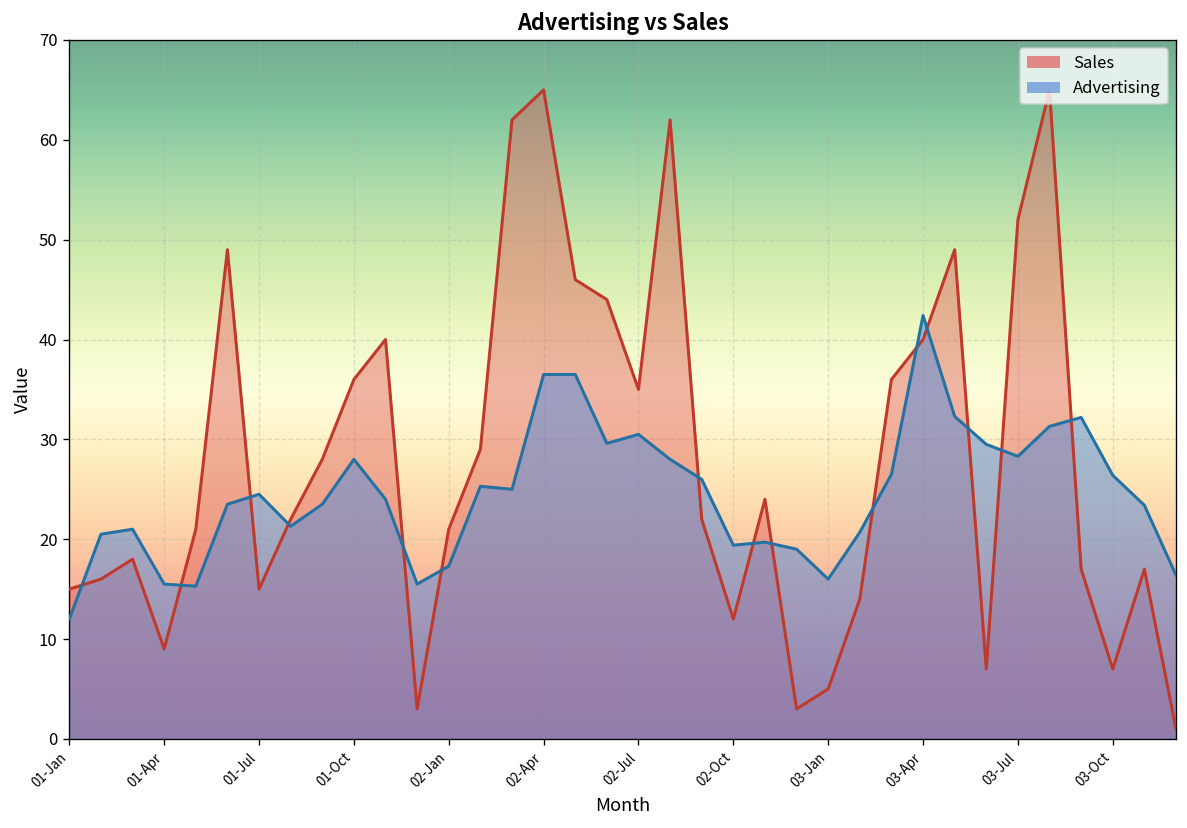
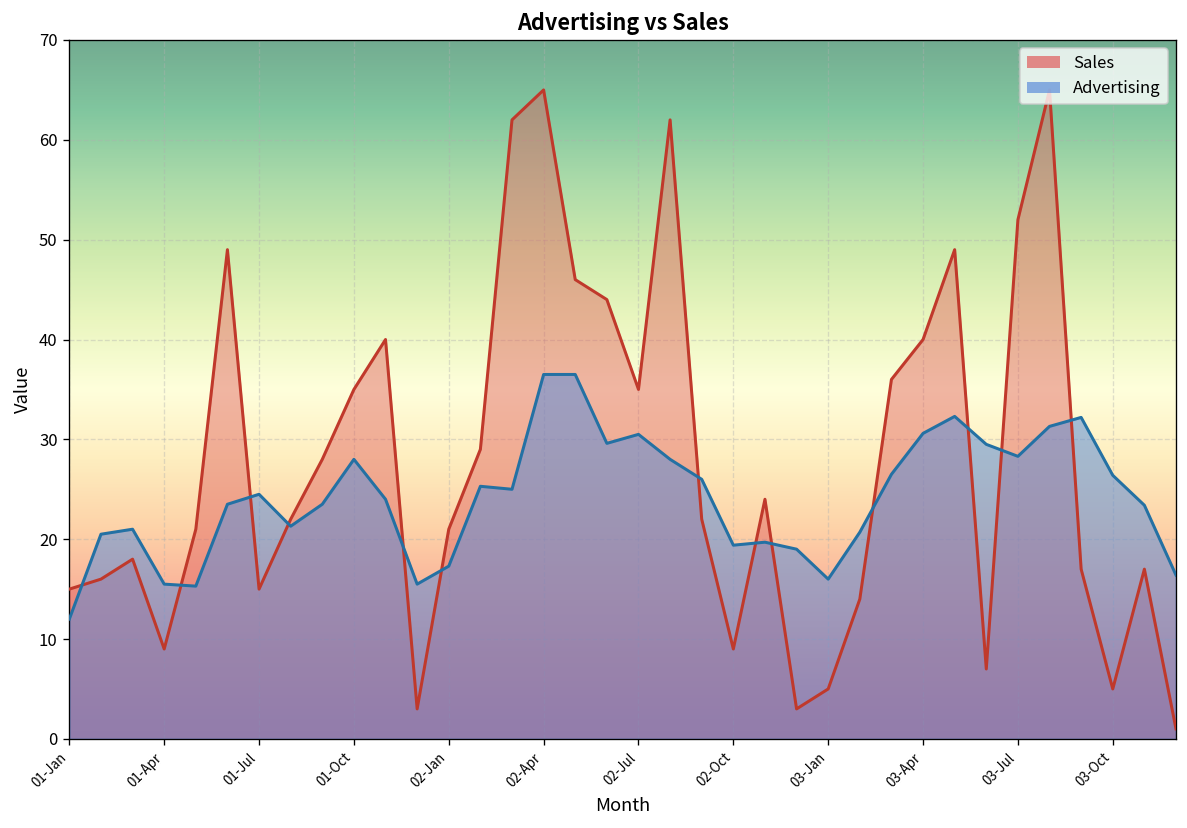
Sales, 01-Oct: 36 -> 35
Sales, 02-Oct: 12 -> 9
Advertising, 03-Apr: 42 -> 31
Sales, 03-Oct: 7 -> 5
